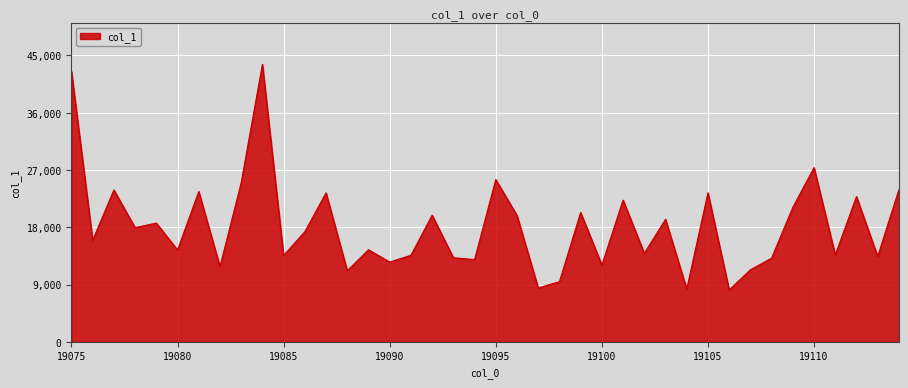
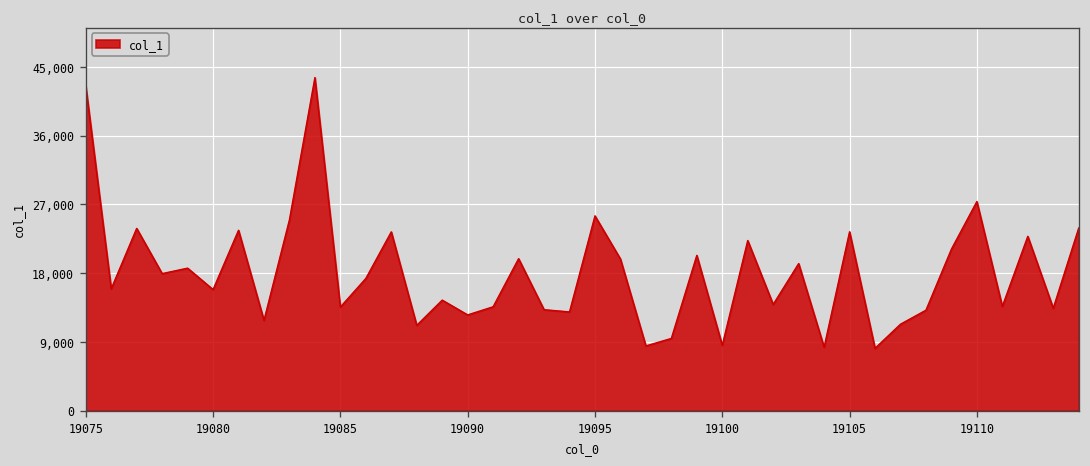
19080: 14,000 -> 16,000
19100: 12,000 -> 9,000
